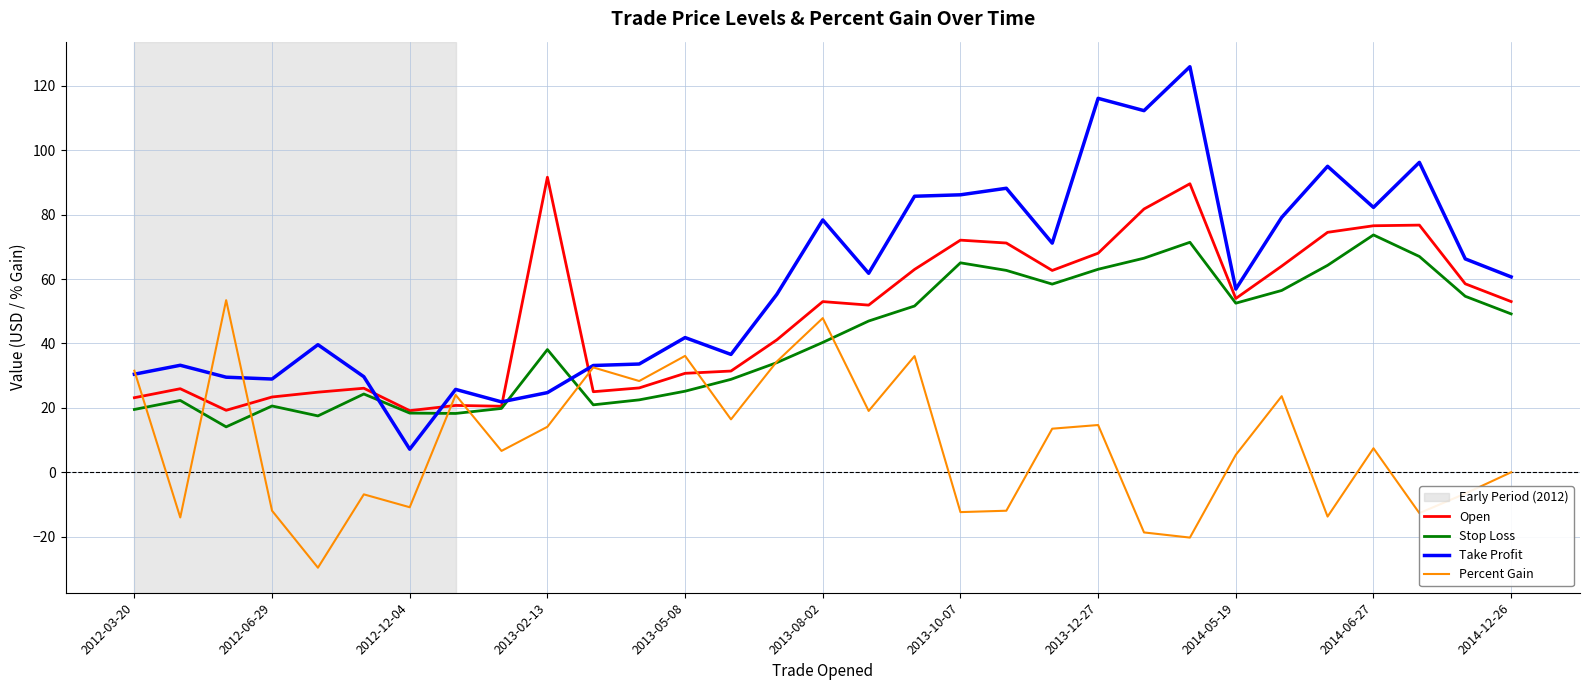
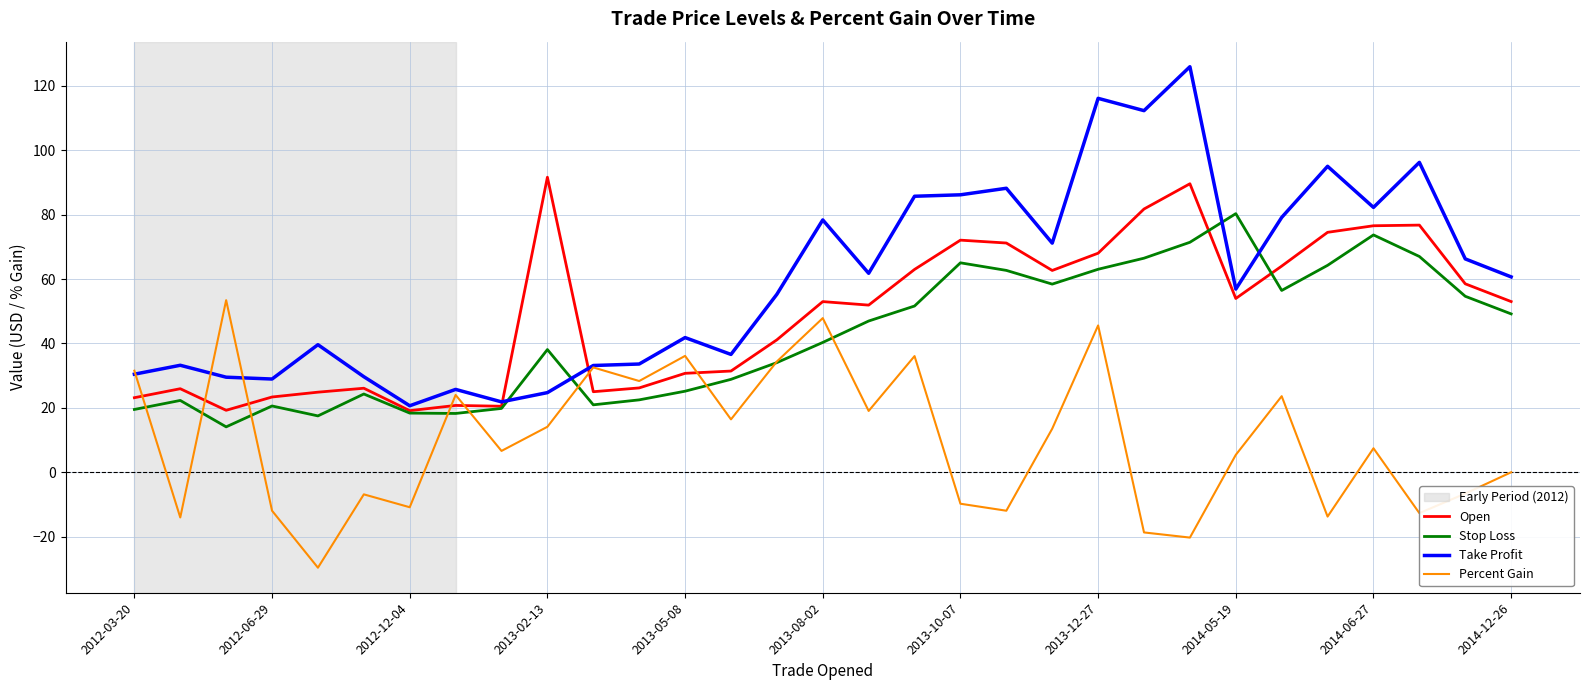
Take Profit, 2012-12-04: 7 -> 21
Percent Gain, 2013-10-07: -12 -> -10
Percent Gain, 2013-12-27: 15 -> 46
Stop Loss, 2014-05-19: 53 -> 80
